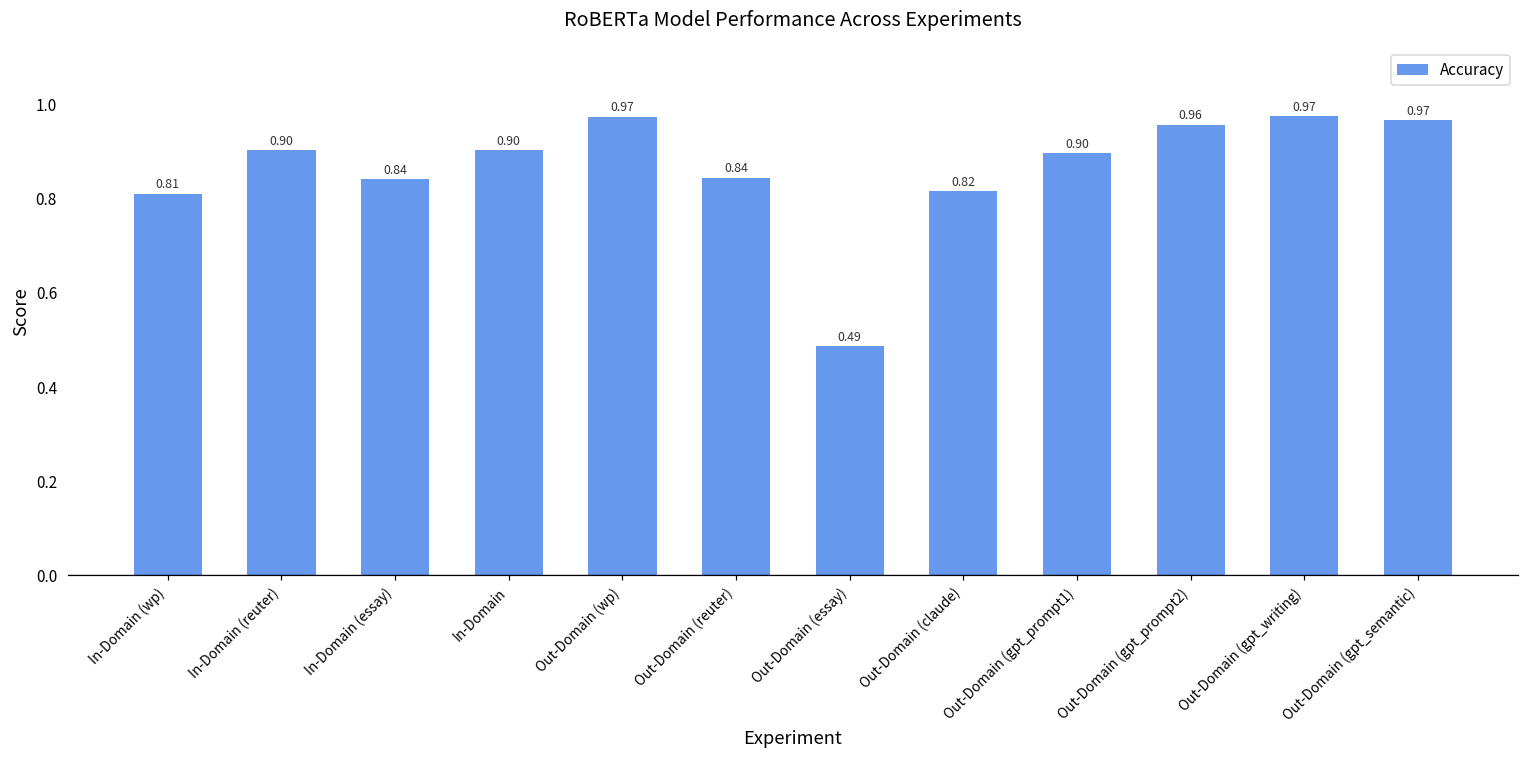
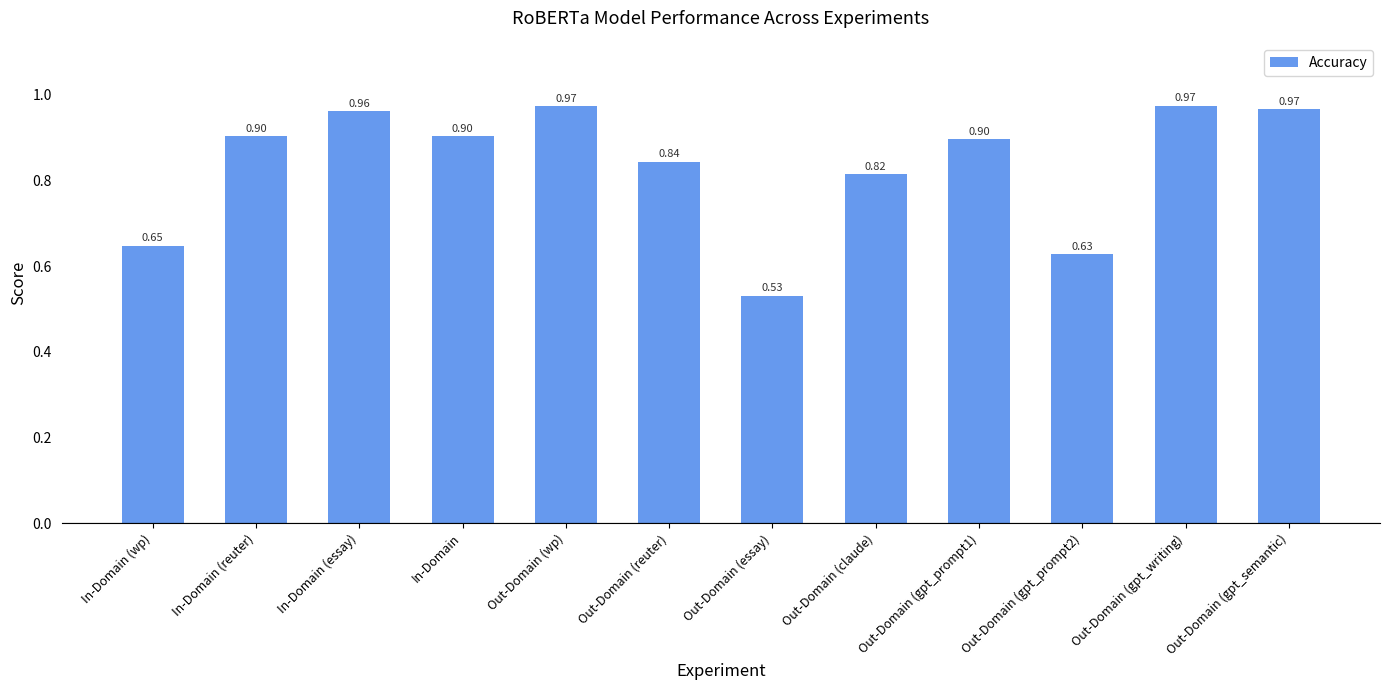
In-Domain (wp): 0.81 -> 0.65
In-Domain (essay): 0.84 -> 0.96
Out-Domain (essay): 0.49 -> 0.53
Out-Domain (gpt_prompt2): 0.96 -> 0.63
